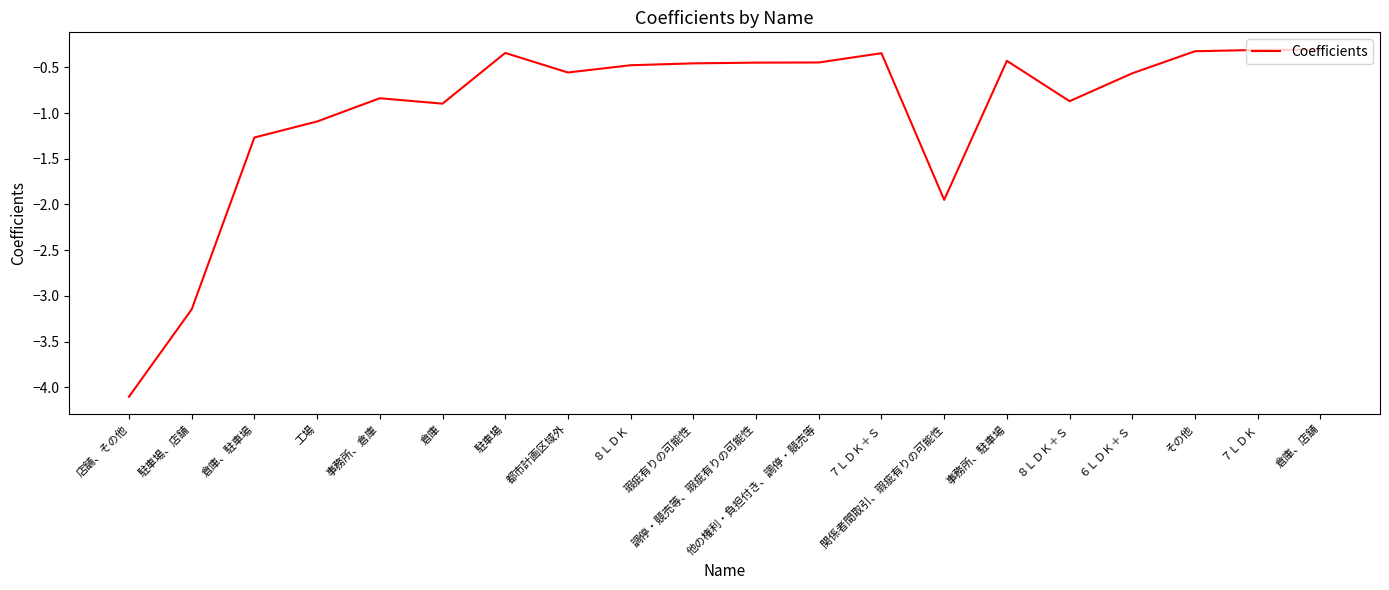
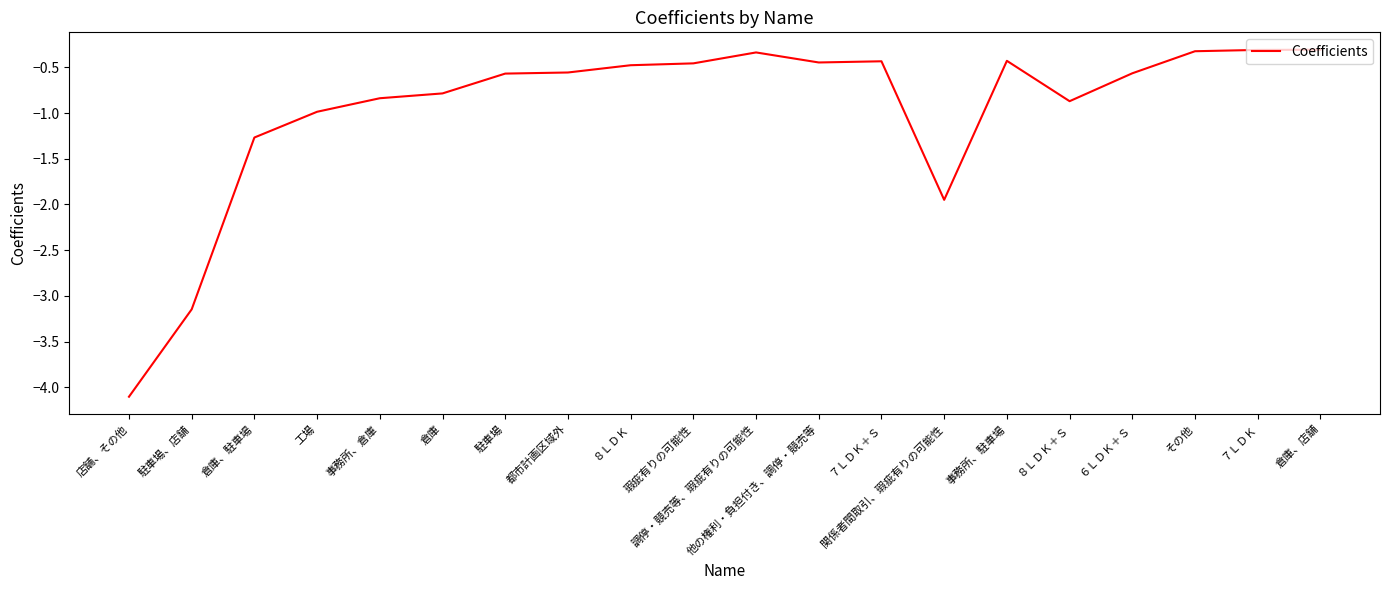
工場: -1.1 -> -1.0
倉庫: -0.9 -> -0.8
駐車場: -0.3 -> -0.6
調停・競売等、瑕疵有りの可能性: -0.4 -> -0.3
７ＬＤＫ＋Ｓ: -0.3 -> -0.4
